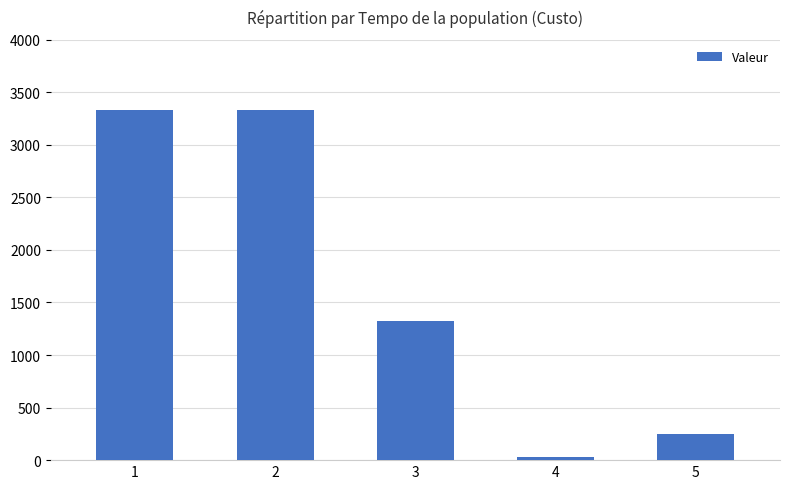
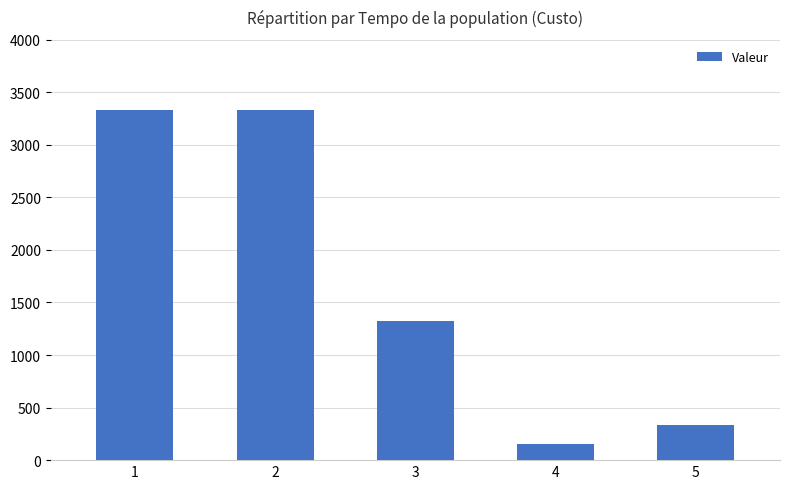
4: 30 -> 150
5: 250 -> 330
